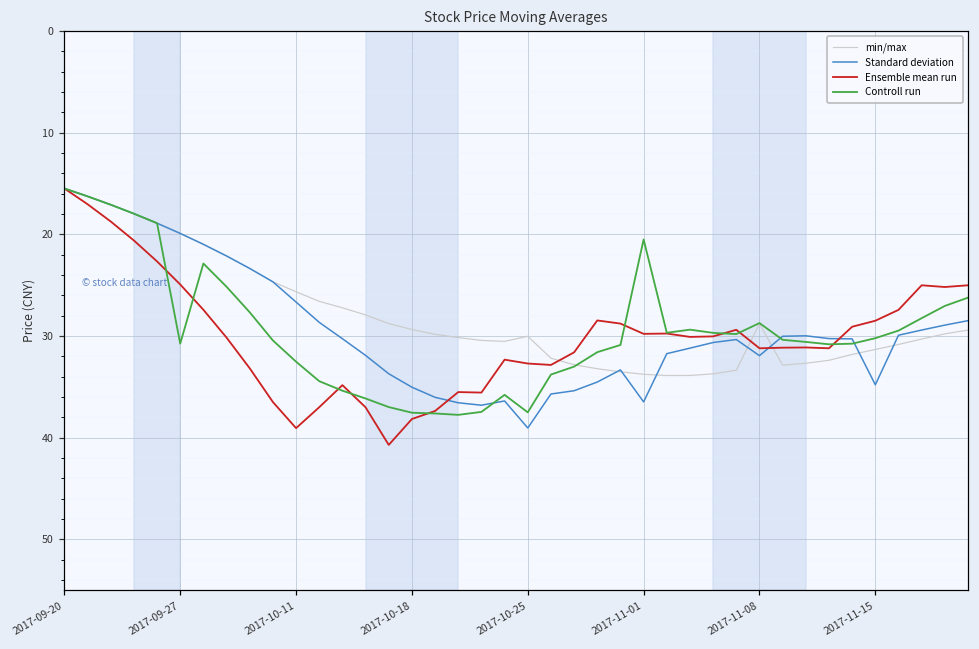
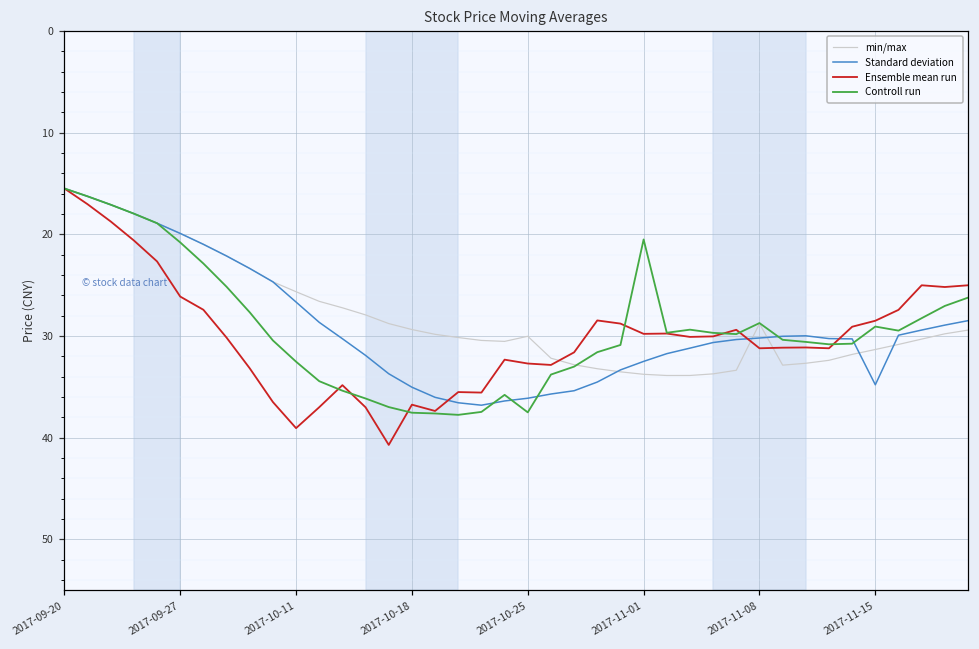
Ensemble mean run, 2017-09-27: 25 -> 26
Controll run, 2017-09-27: 31 -> 21
Ensemble mean run, 2017-10-18: 38 -> 37
Standard deviation, 2017-10-25: 39 -> 36
Standard deviation, 2017-11-01: 36 -> 33
Standard deviation, 2017-11-08: 32 -> 30
Controll run, 2017-11-15: 30 -> 29
